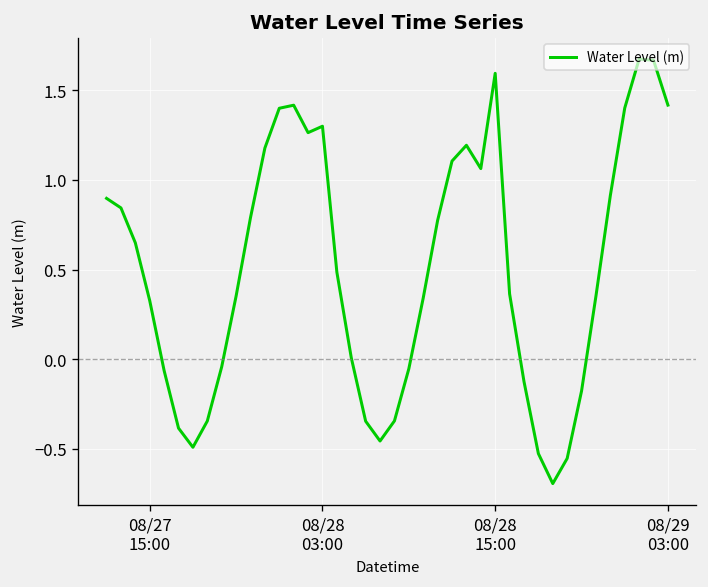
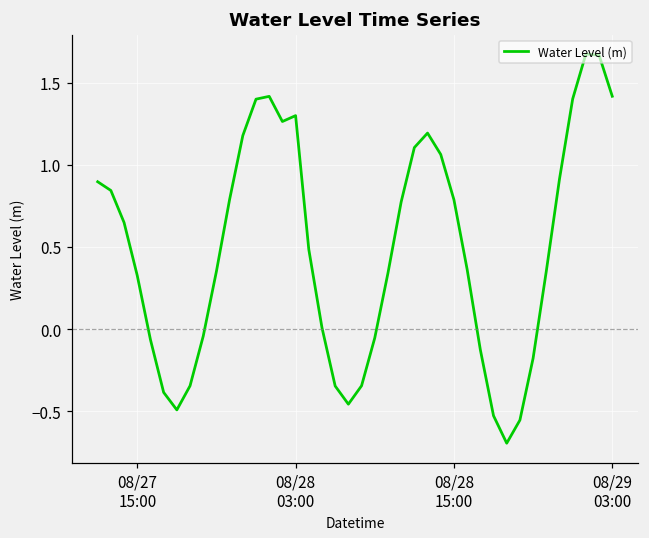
08/28 15:00: 1.59 -> 0.79
